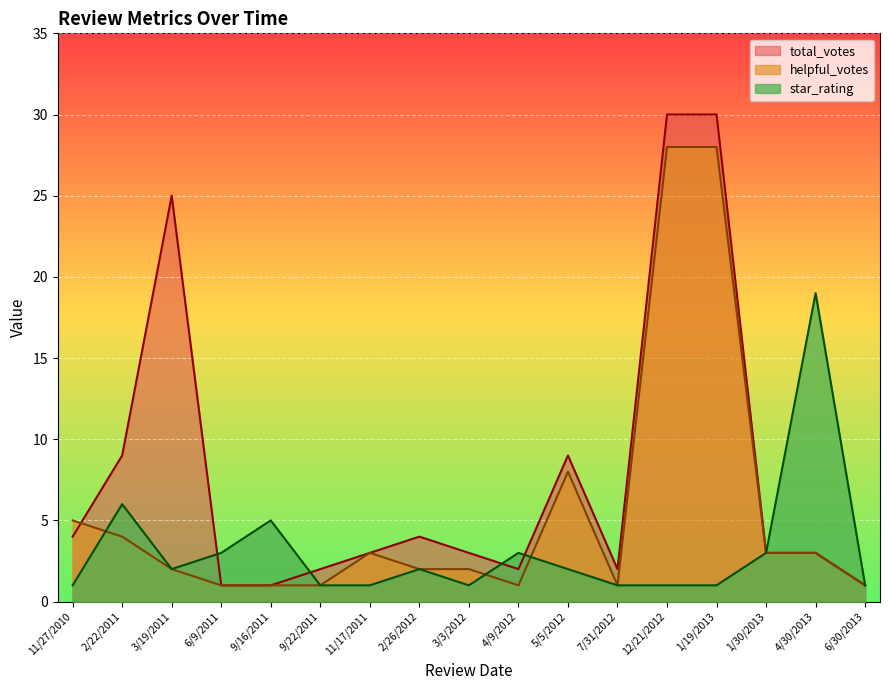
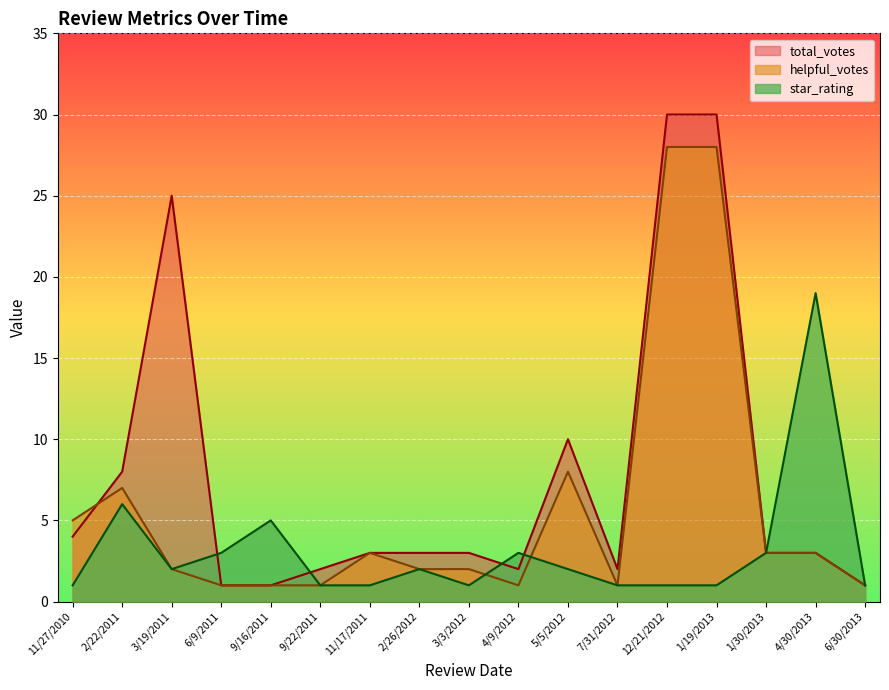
total_votes, 2/22/2011: 9 -> 8
helpful_votes, 2/22/2011: 4 -> 7
total_votes, 2/26/2012: 4 -> 3
total_votes, 5/5/2012: 9 -> 10
